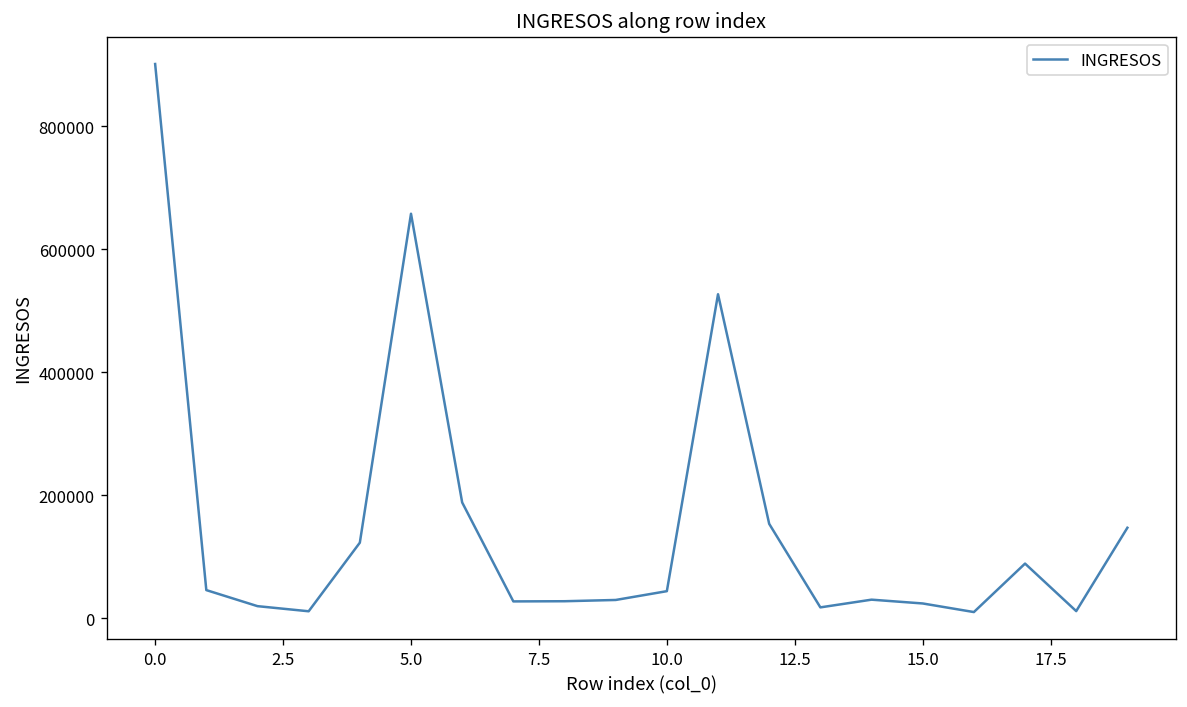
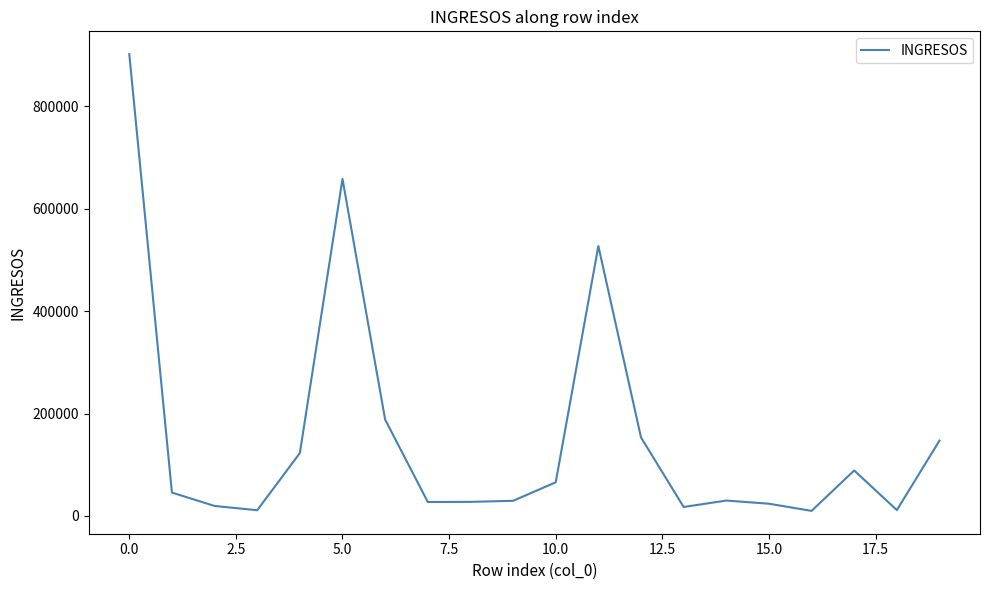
10.0: 40000 -> 70000
